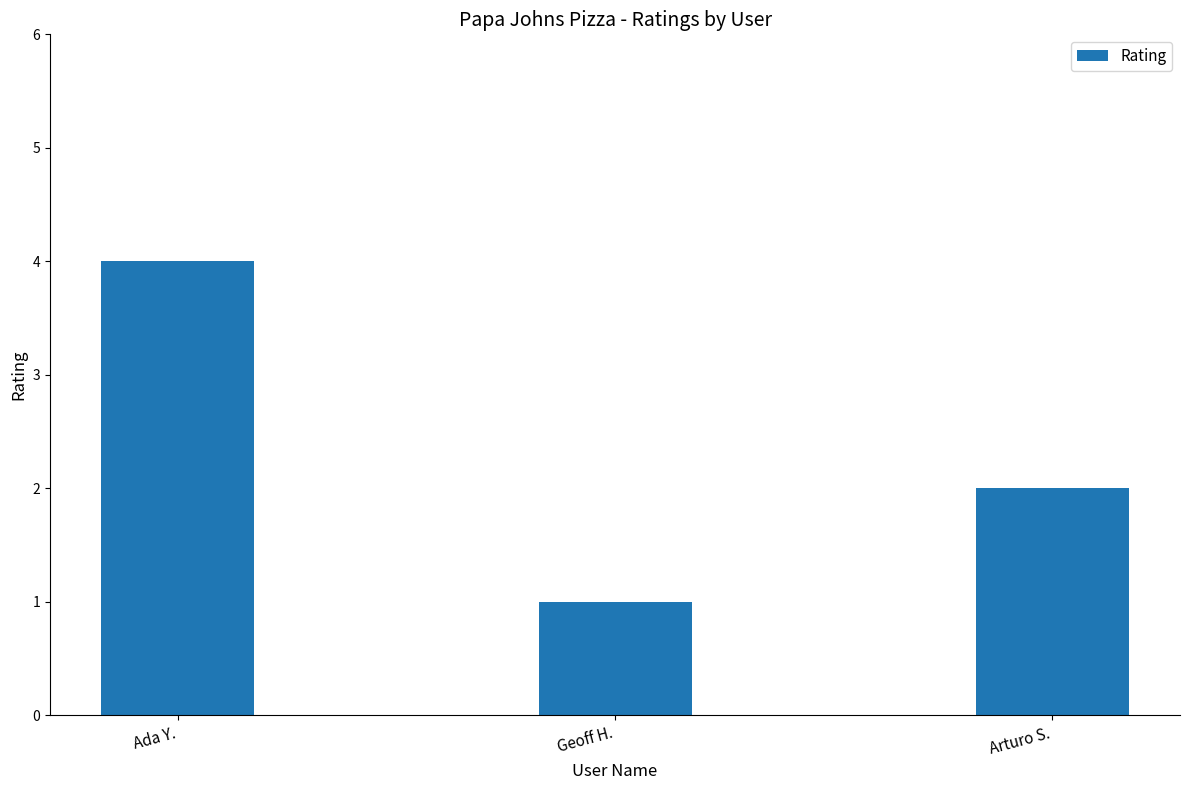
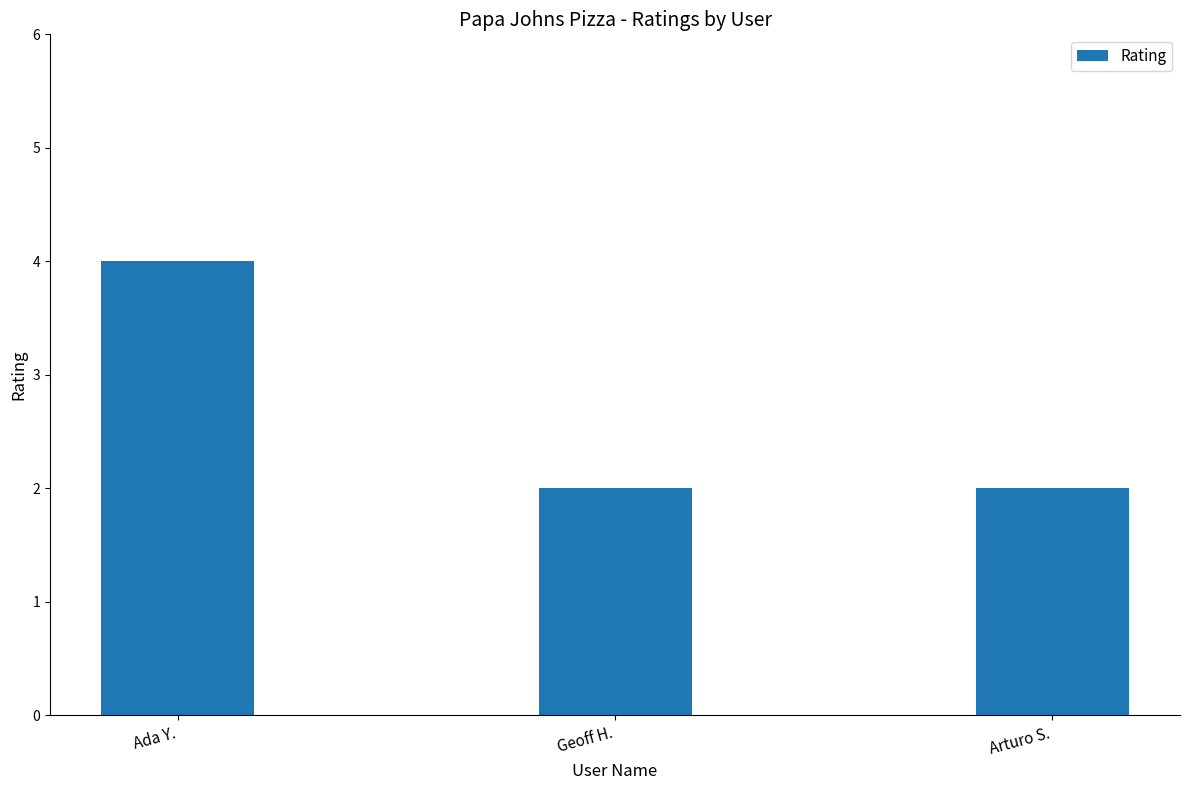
Geoff H.: 1 -> 2
